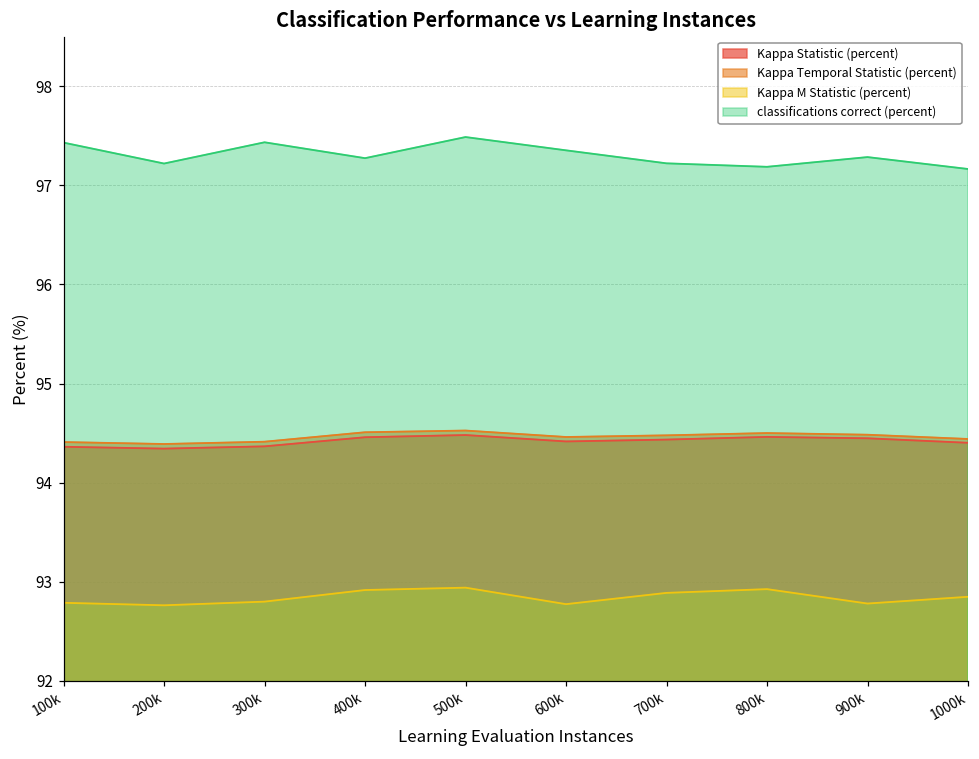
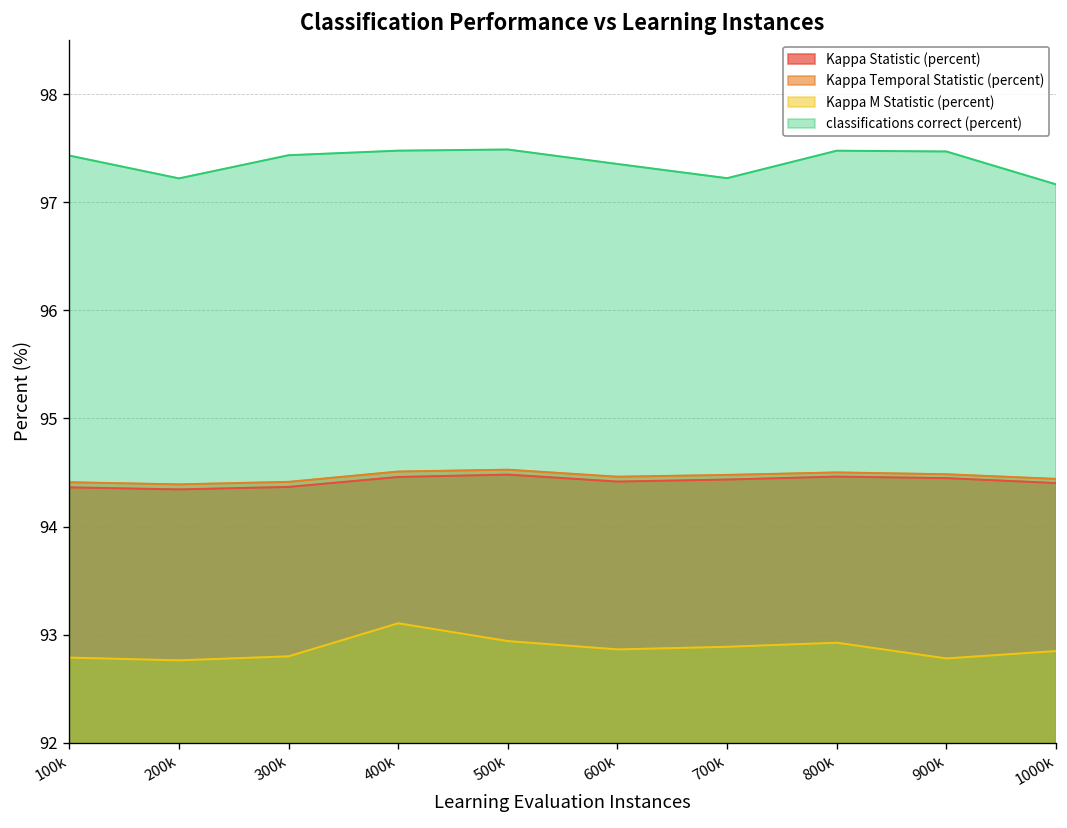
Kappa M Statistic (percent), 400k: 92.9 -> 93.1
classifications correct (percent), 400k: 97.3 -> 97.5
Kappa M Statistic (percent), 600k: 92.8 -> 92.9
classifications correct (percent), 800k: 97.2 -> 97.5
classifications correct (percent), 900k: 97.3 -> 97.5
